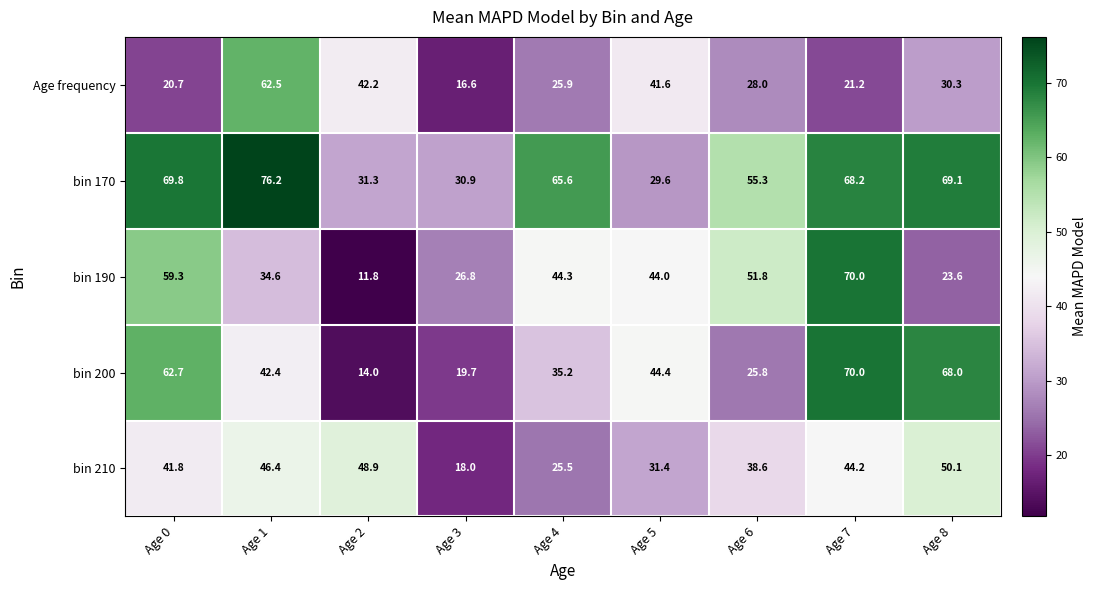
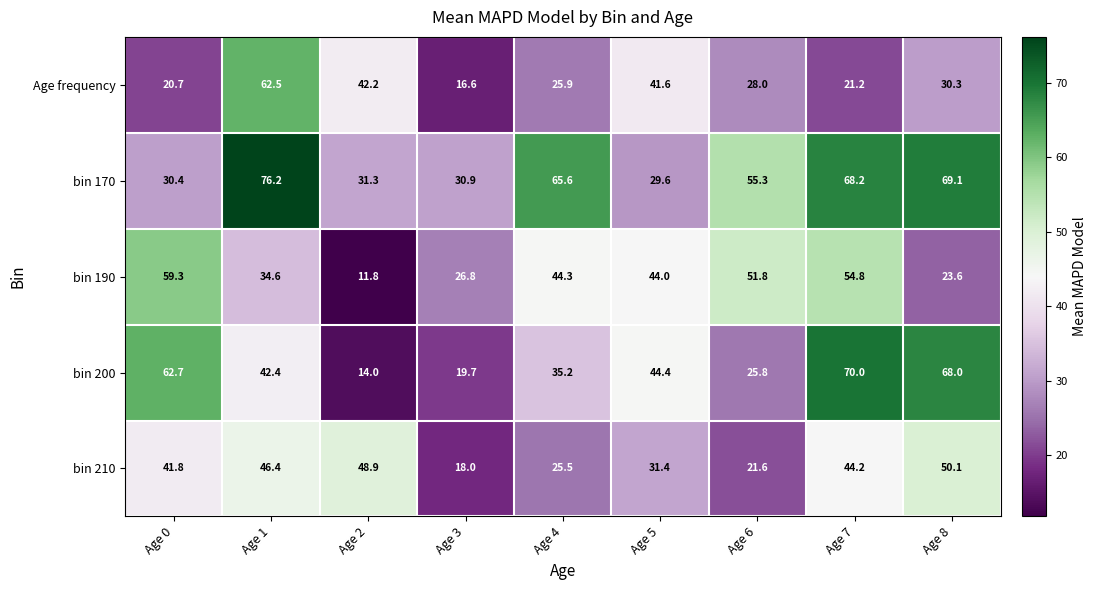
bin 170, Age 0: 69.8 -> 30.4
bin 190, Age 7: 70.0 -> 54.8
bin 210, Age 6: 38.6 -> 21.6
